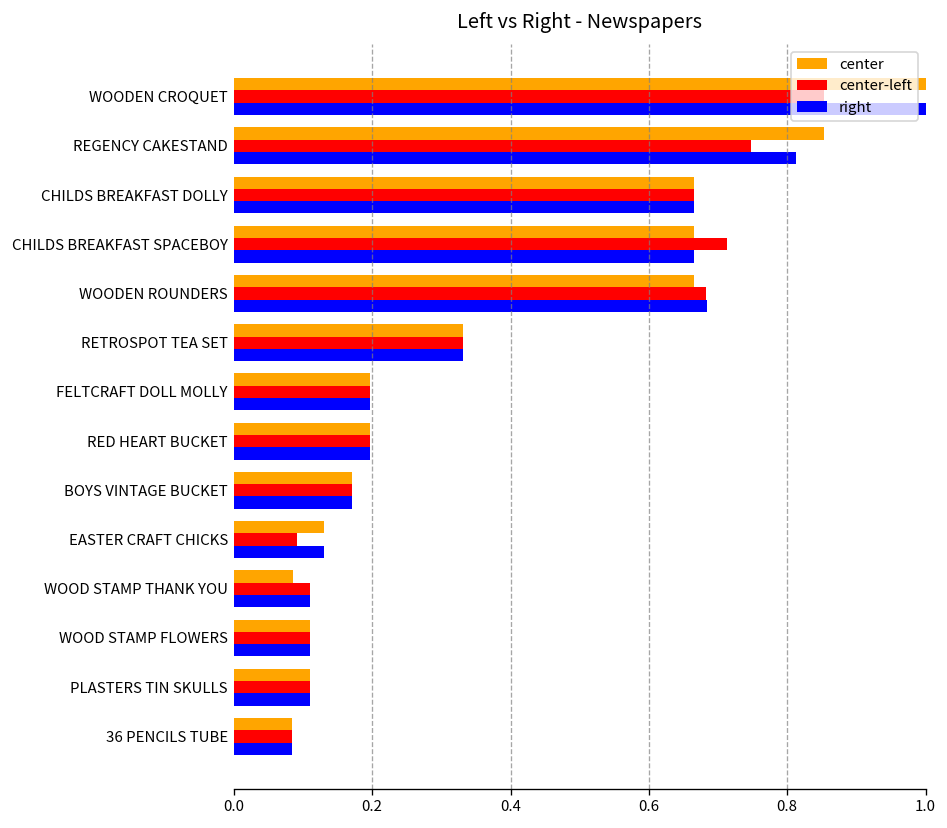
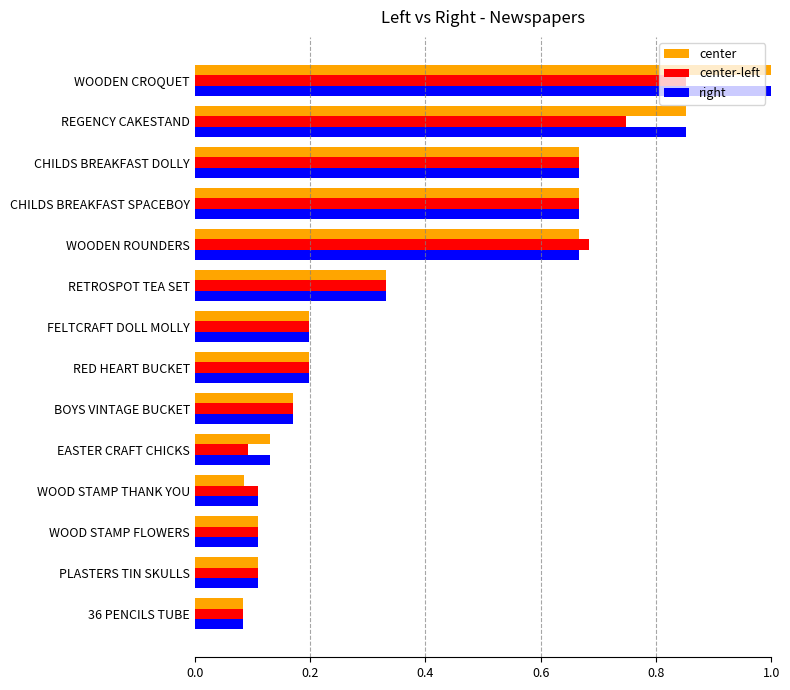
right, REGENCY CAKESTAND: 0.81 -> 0.85
center-left, CHILDS BREAKFAST SPACEBOY: 0.71 -> 0.67
right, WOODEN ROUNDERS: 0.68 -> 0.67
